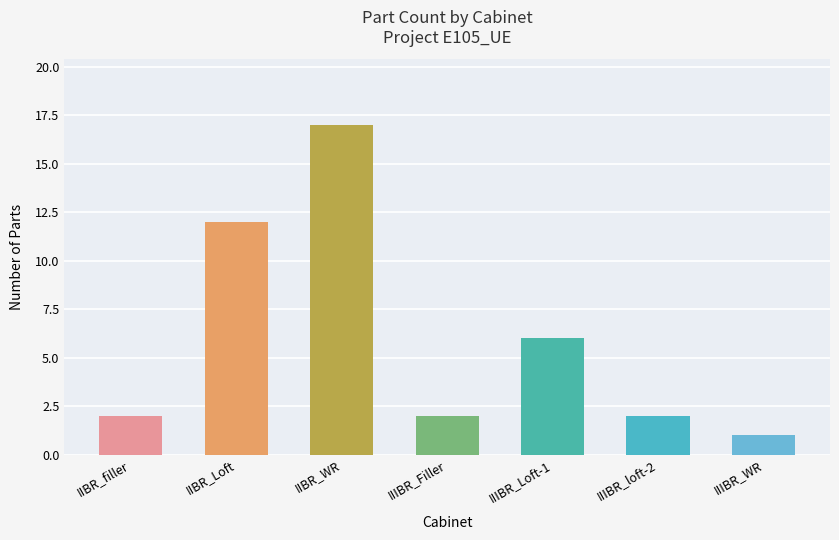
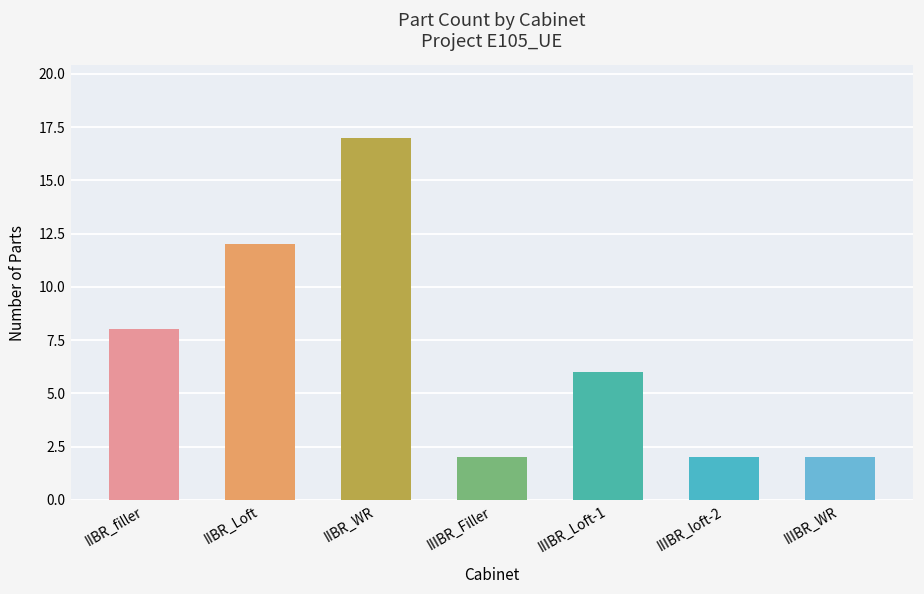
IIBR_filler: 2 -> 8
IIIBR_WR: 1 -> 2
